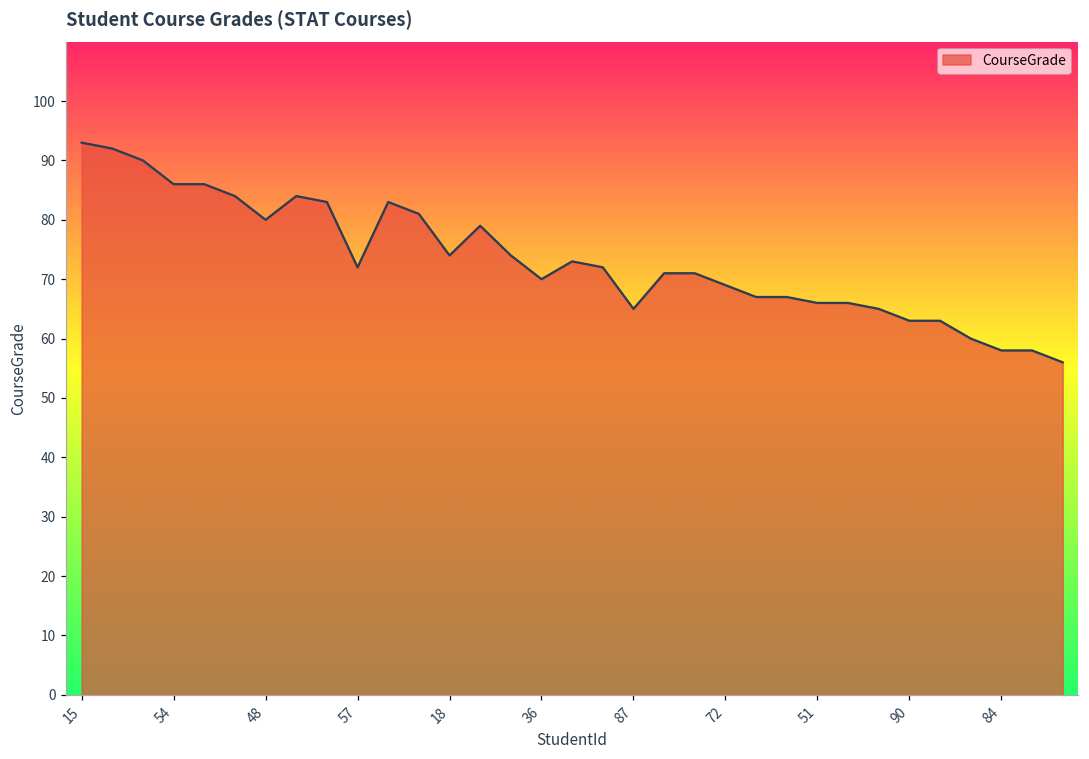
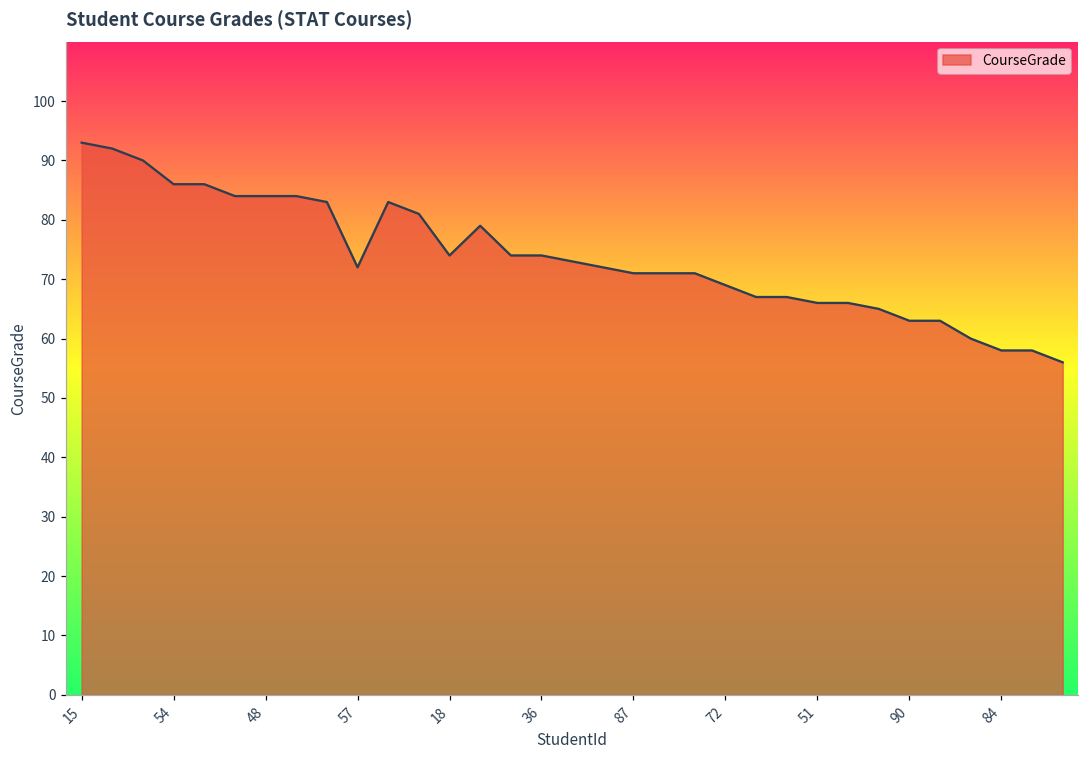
48: 80 -> 84
36: 70 -> 74
87: 65 -> 71
